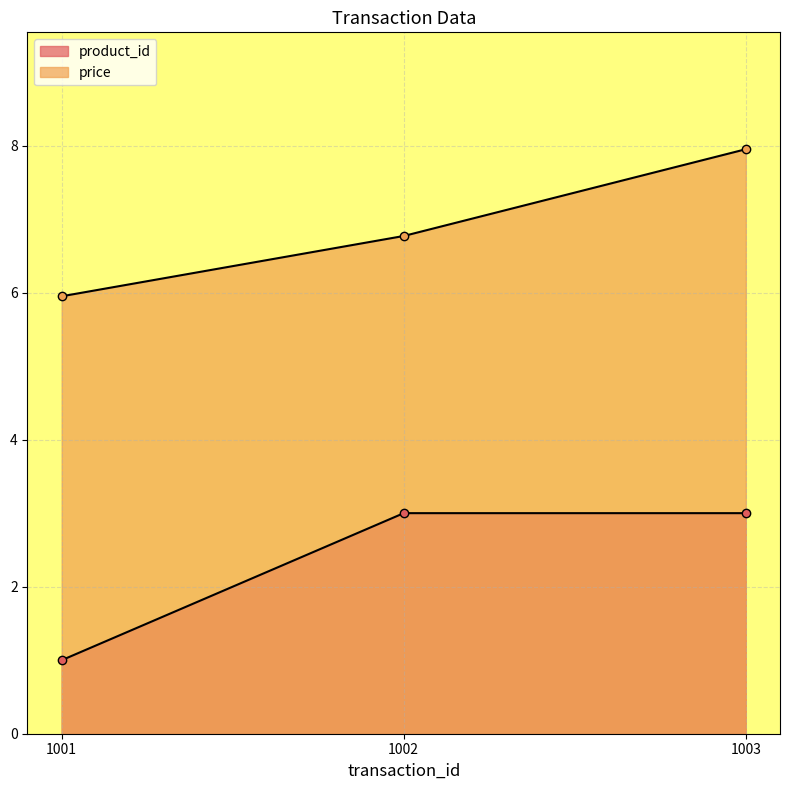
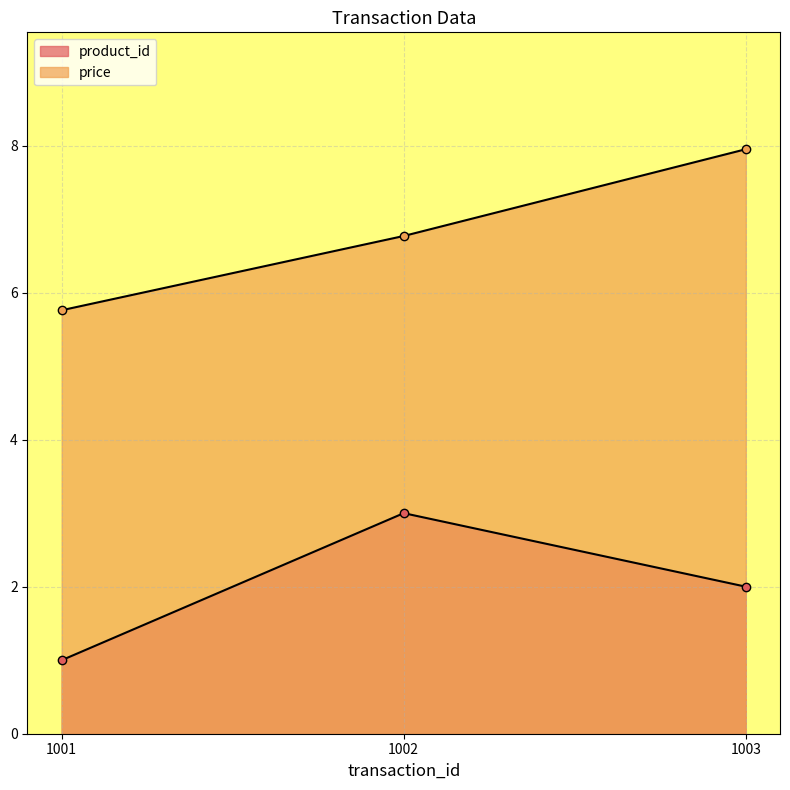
price, 1001: 6.0 -> 5.8
product_id, 1003: 3 -> 2
